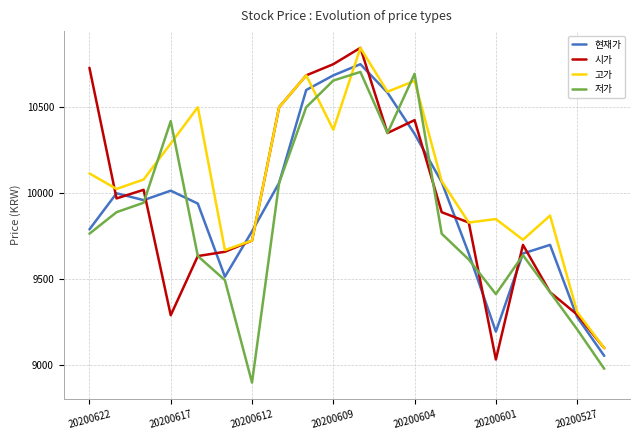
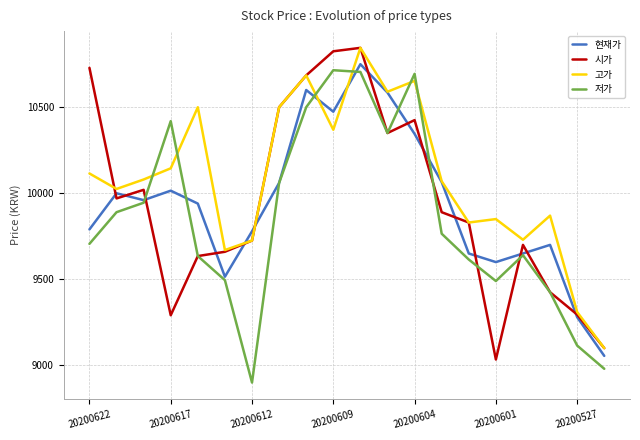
저가, 20200622: 9770 -> 9710
고가, 20200617: 10290 -> 10150
현재가, 20200609: 10690 -> 10470
시가, 20200609: 10750 -> 10830
저가, 20200609: 10660 -> 10720
현재가, 20200601: 9200 -> 9600
저가, 20200601: 9410 -> 9490
저가, 20200527: 9210 -> 9120
